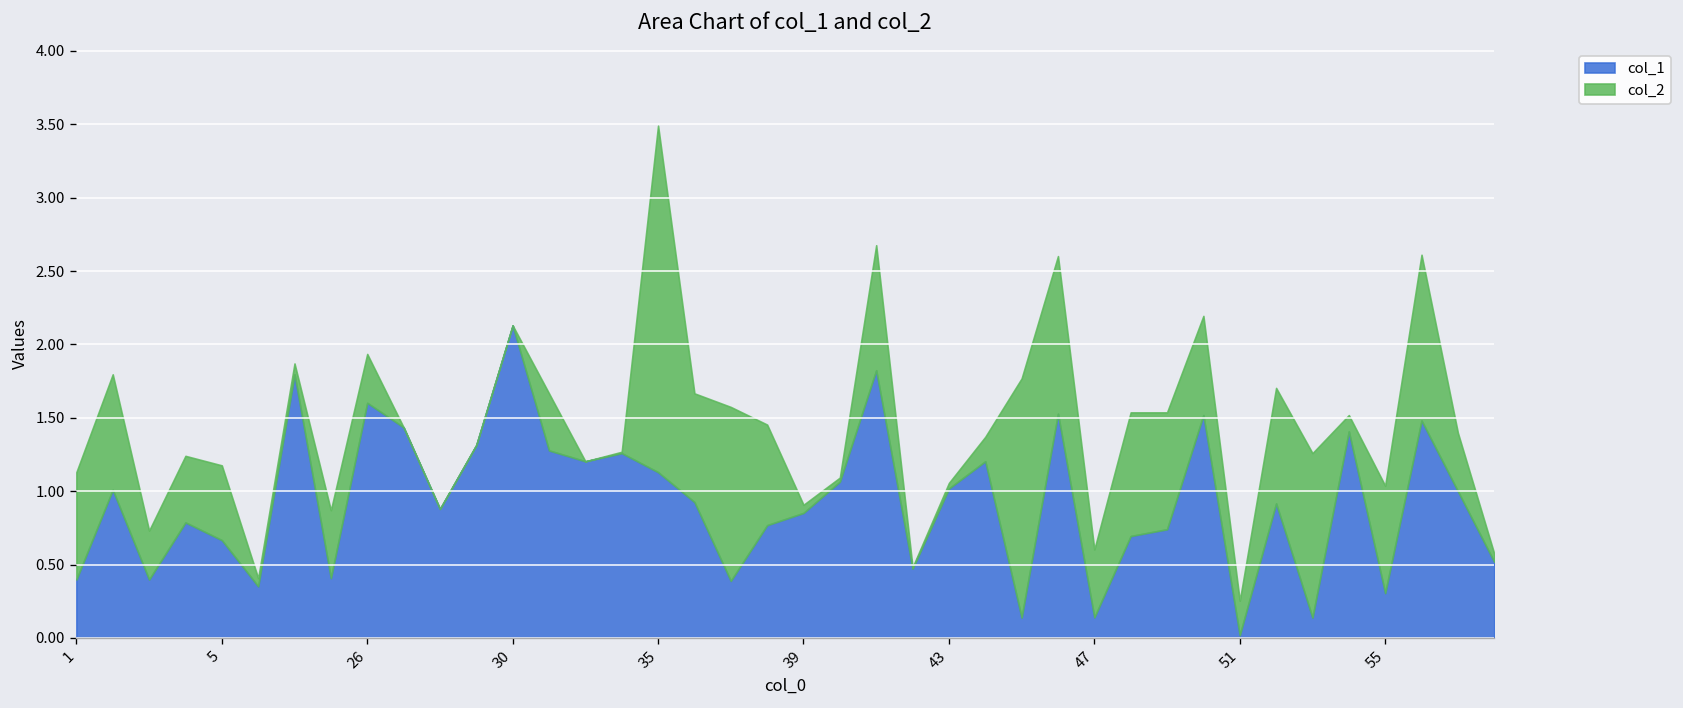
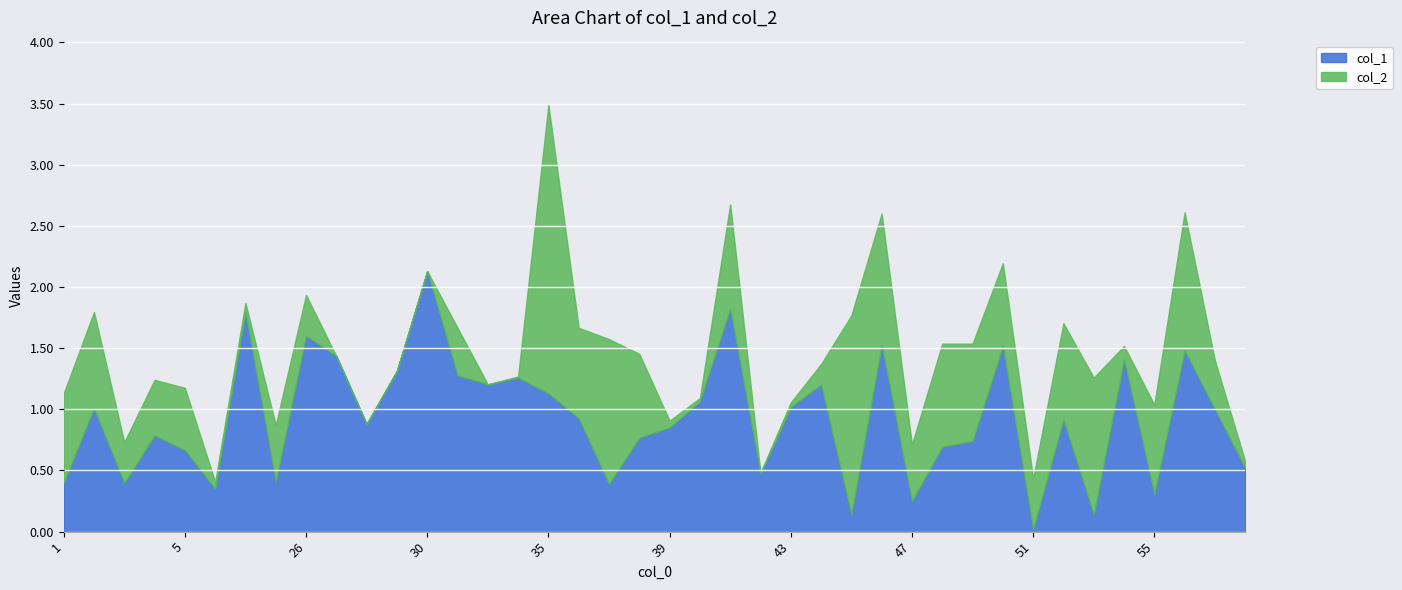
col_1, 47: 0.14 -> 0.25
col_2, 51: 0.24 -> 0.42
